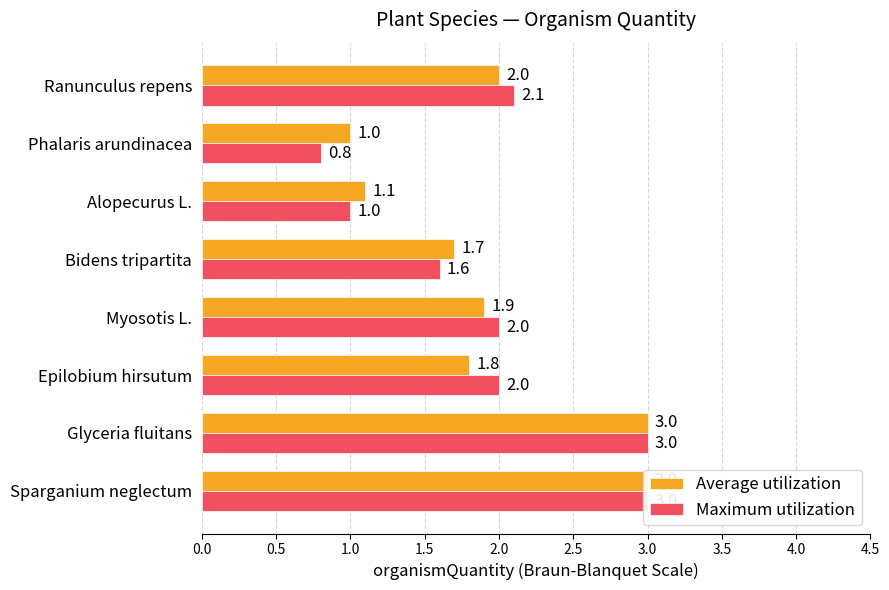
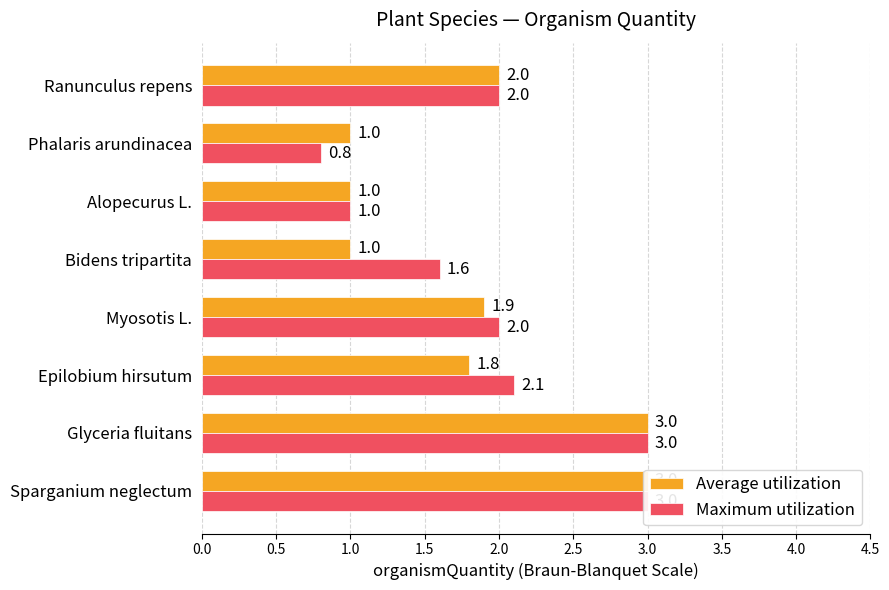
Maximum utilization, Ranunculus repens: 2.1 -> 2.0
Average utilization, Alopecurus L.: 1.1 -> 1.0
Average utilization, Bidens tripartita: 1.7 -> 1.0
Maximum utilization, Epilobium hirsutum: 2.0 -> 2.1
